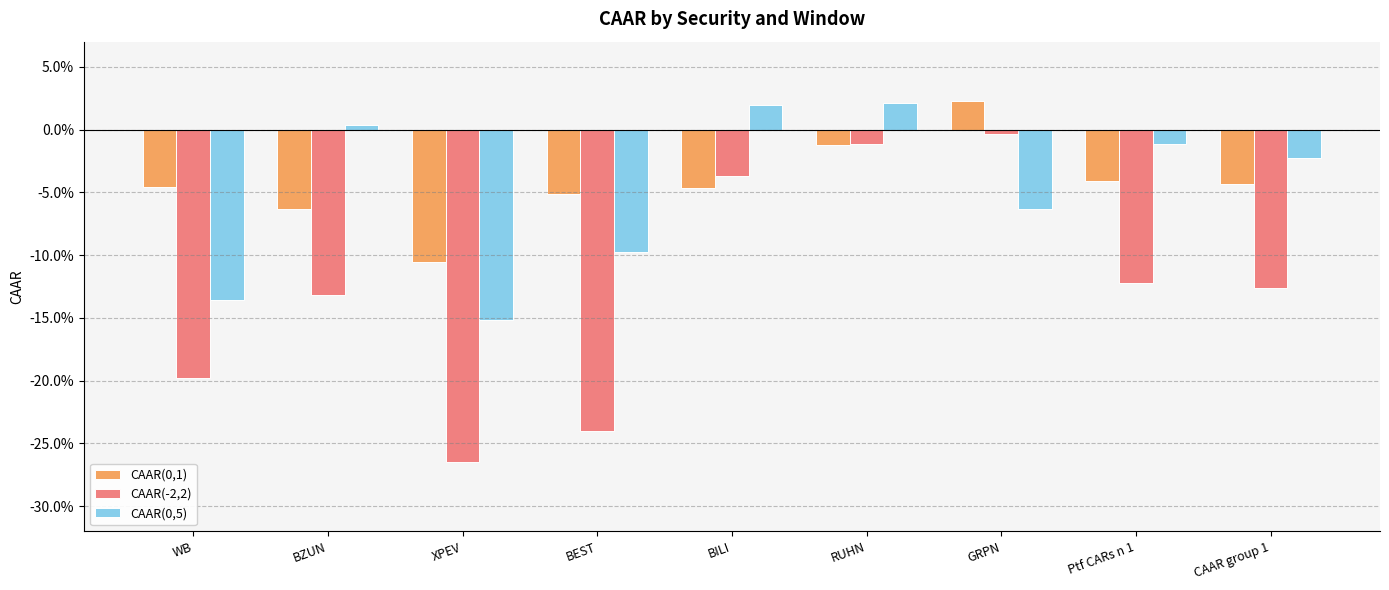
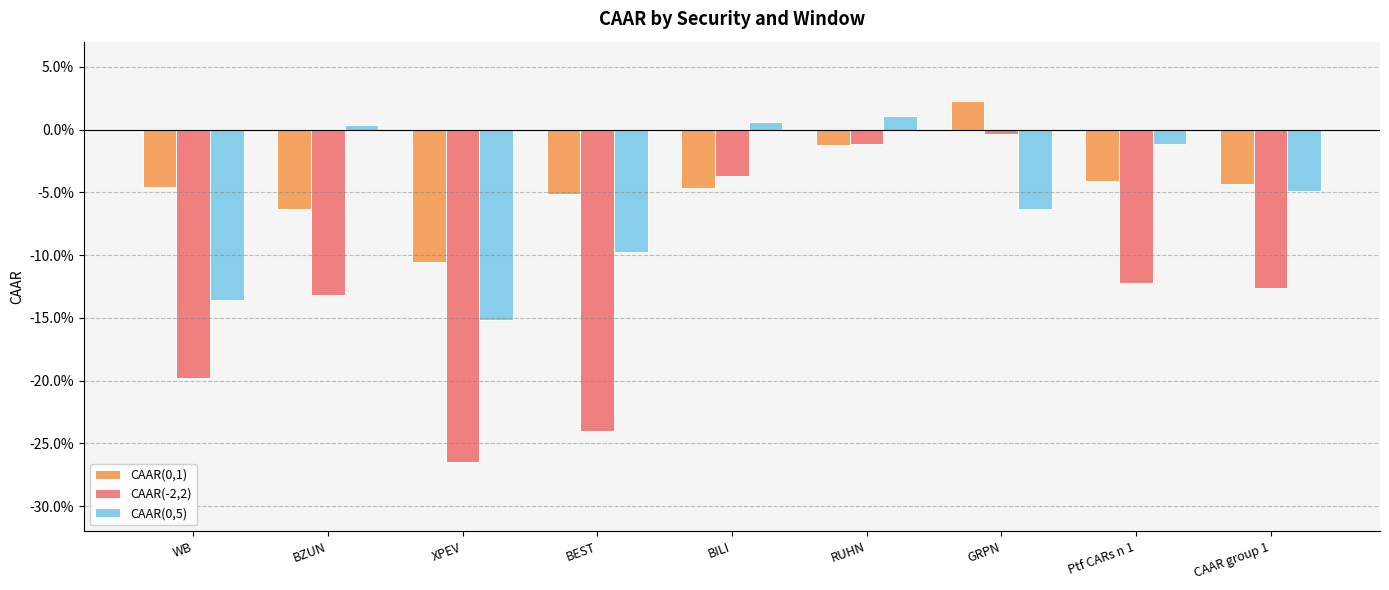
CAAR(0,5), BILI: 2.0% -> 0.6%
CAAR(0,5), RUHN: 2.1% -> 1.1%
CAAR(0,5), CAAR group 1: -2.3% -> -4.9%
